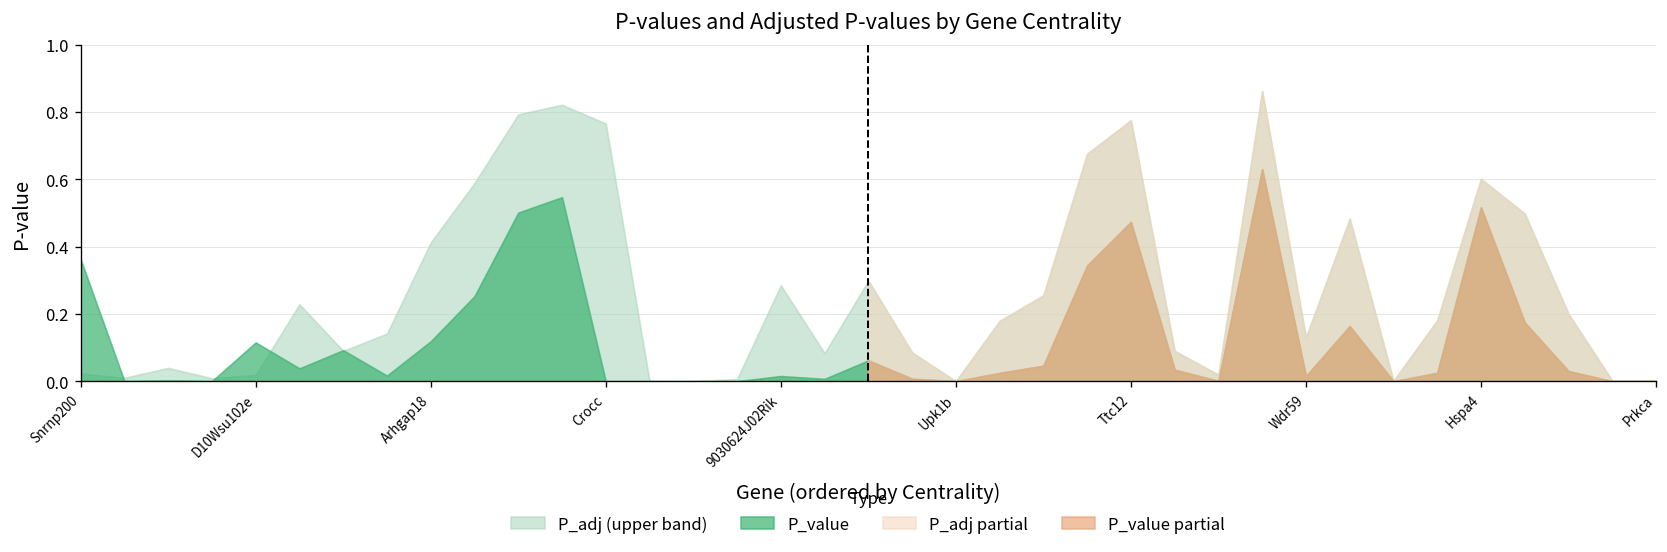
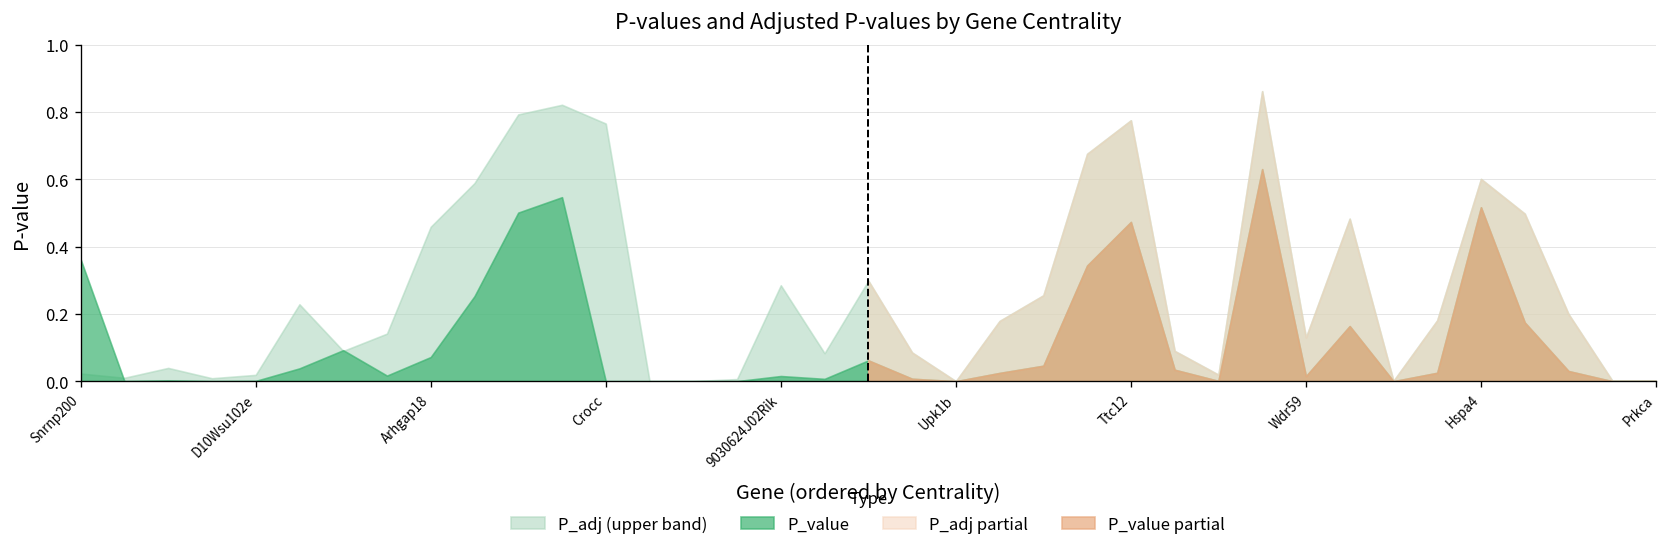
P_value, D10Wsu102e: 0.12 -> 0.00
P_adj (upper band), Arhgap18: 0.41 -> 0.46
P_value, Arhgap18: 0.12 -> 0.07
